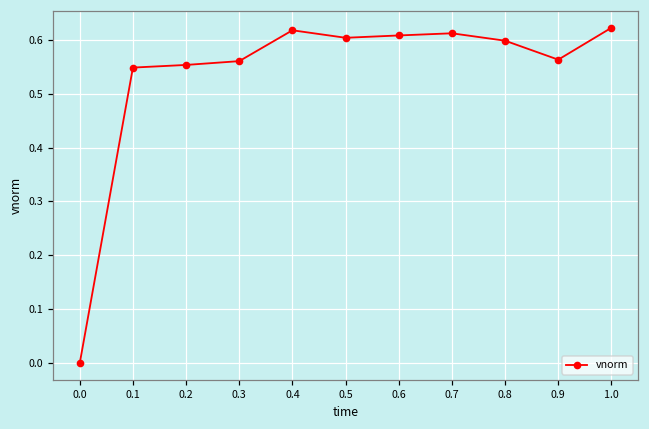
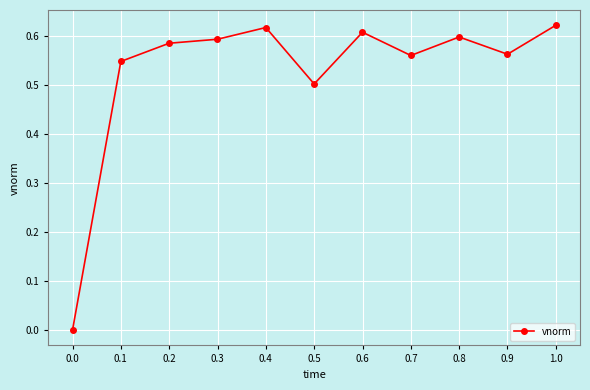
0.2: 0.55 -> 0.59
0.3: 0.56 -> 0.59
0.5: 0.60 -> 0.50
0.7: 0.61 -> 0.56
